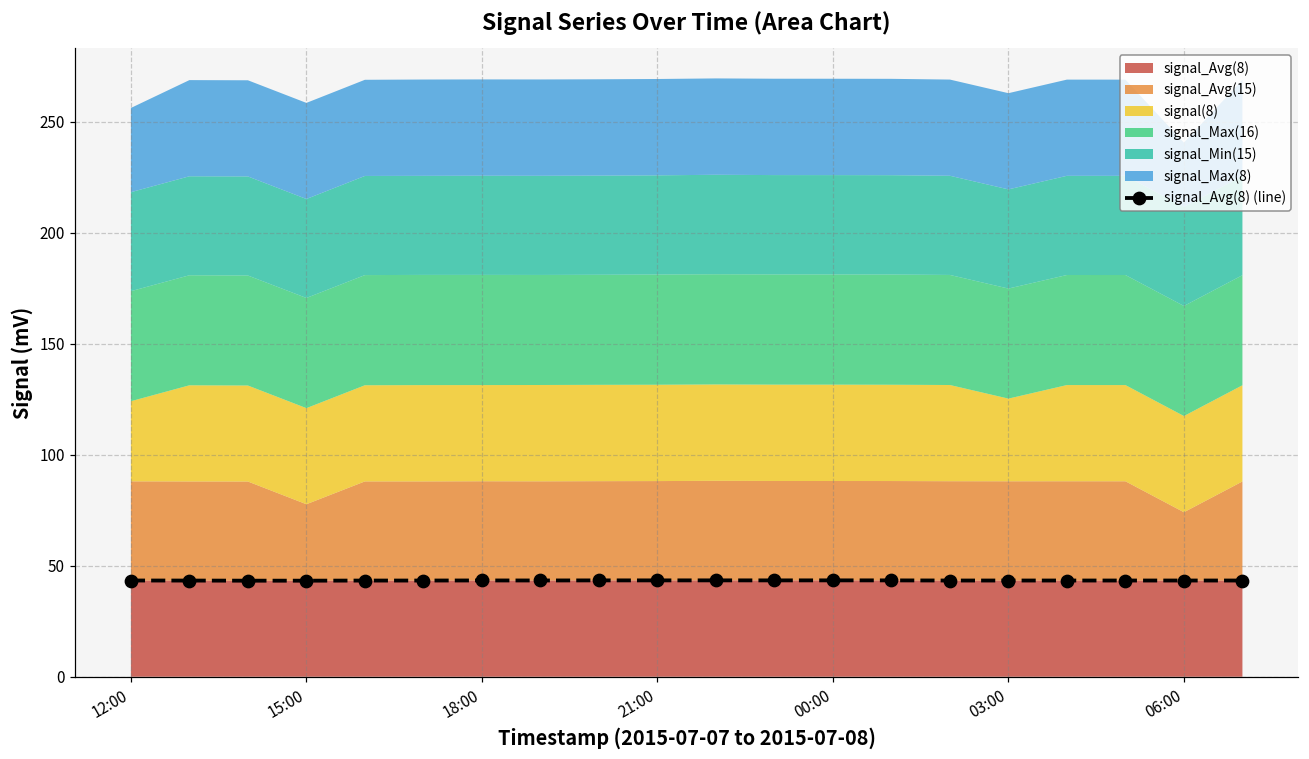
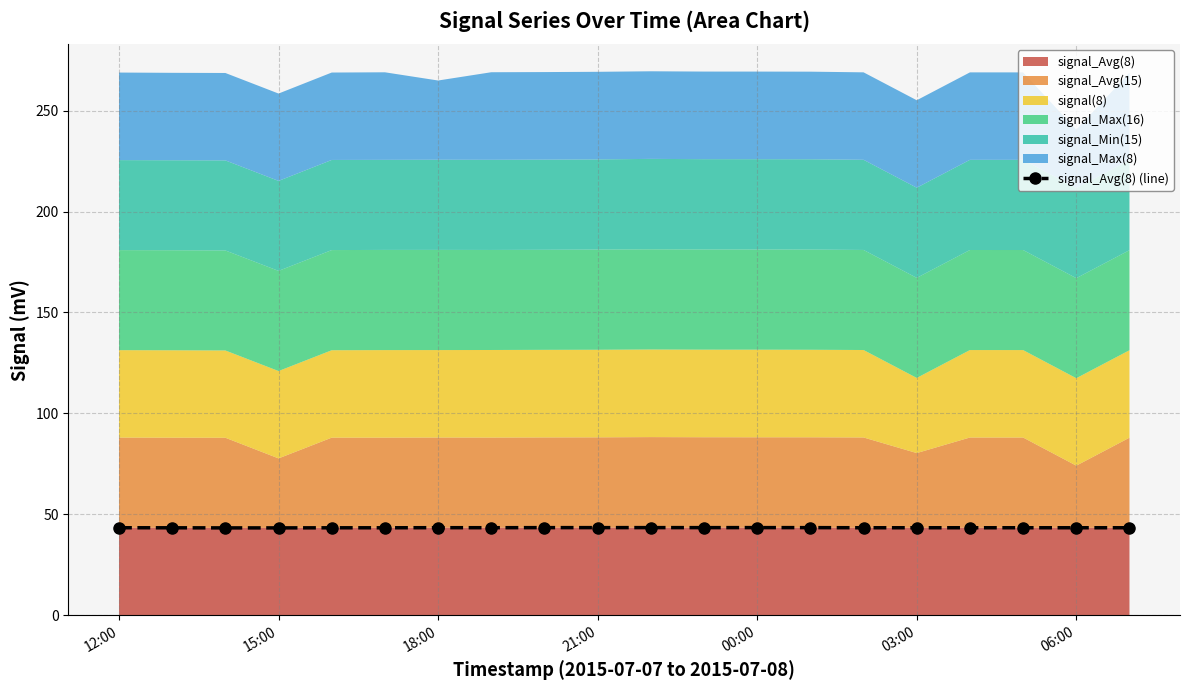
signal(8), 12:00: 36 -> 43
signal_Max(8), 12:00: 38 -> 43
signal_Max(8), 18:00: 43 -> 39
signal_Avg(15), 03:00: 45 -> 37
